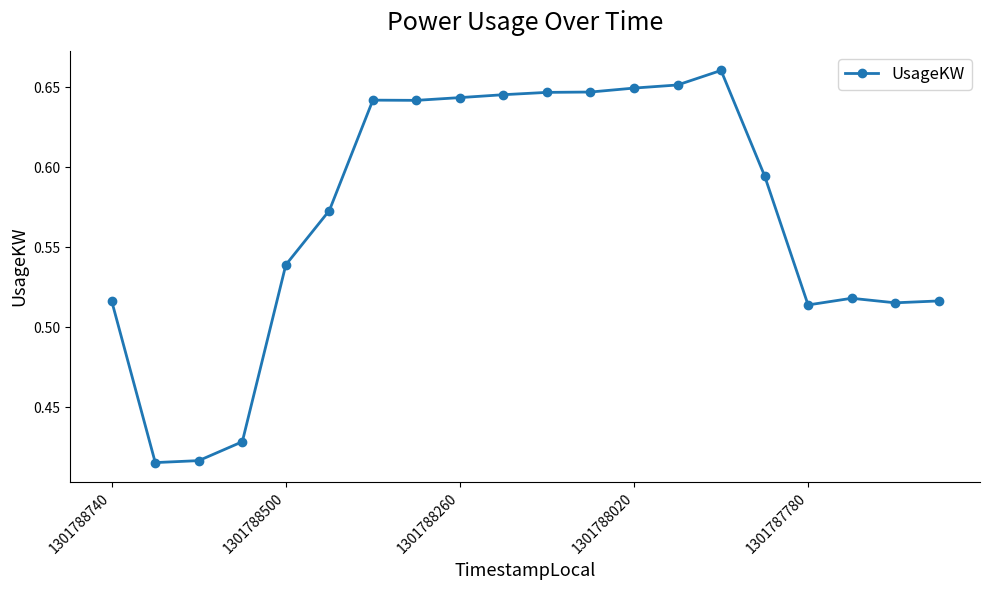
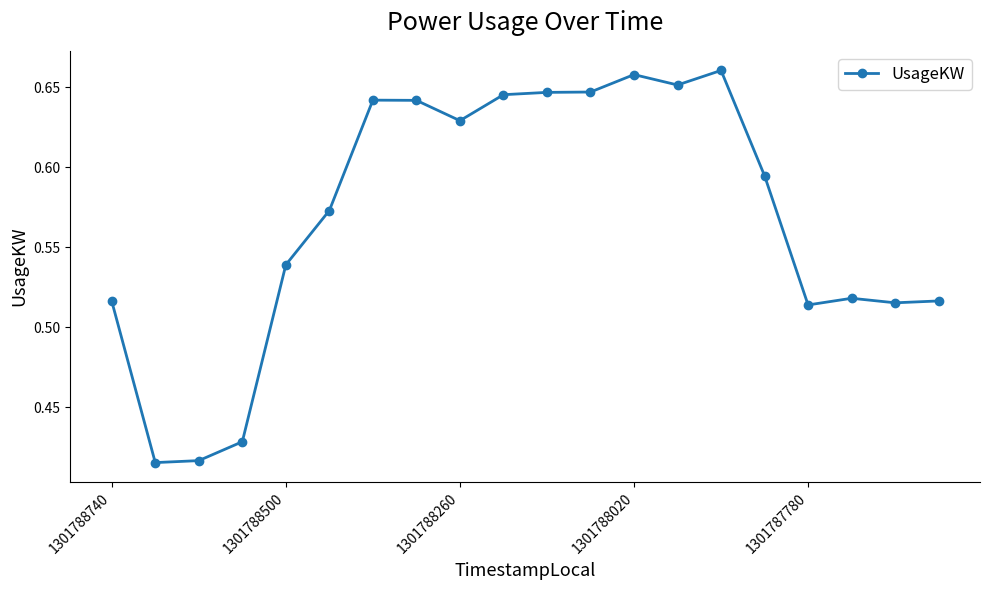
1301788260: 0.643 -> 0.629
1301788020: 0.649 -> 0.658
